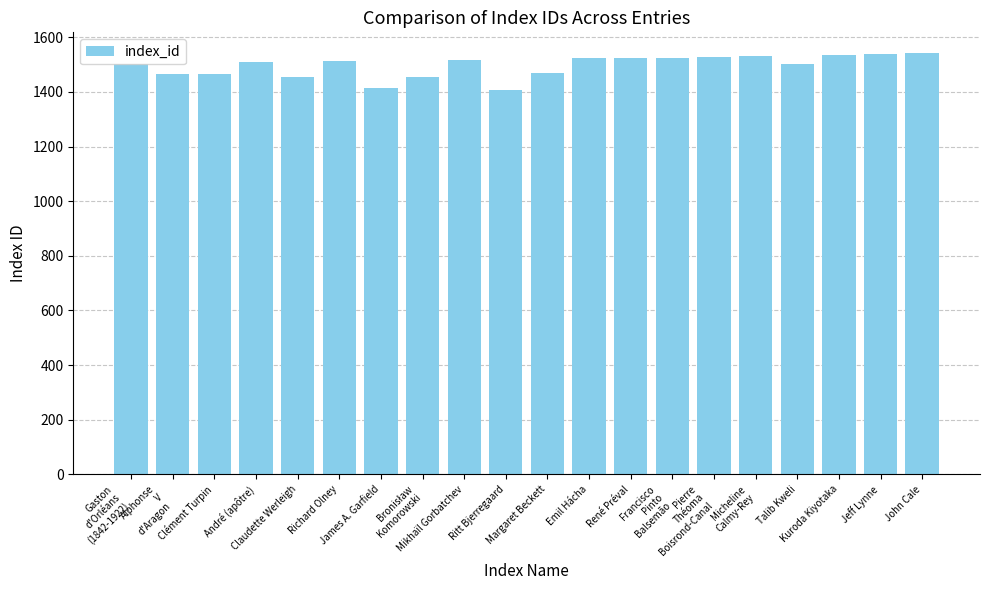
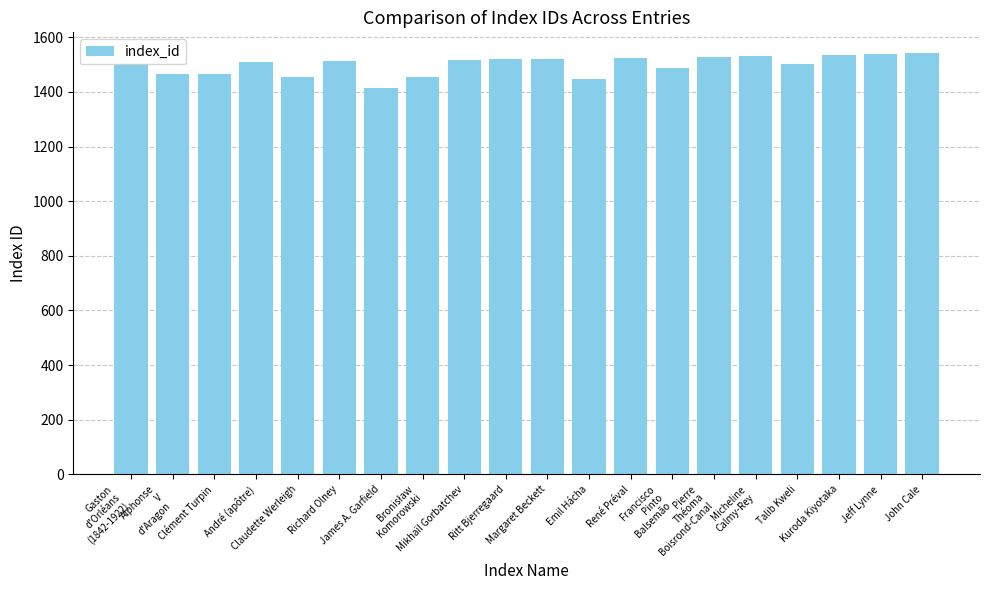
Ritt Bjerregaard: 1410 -> 1520
Margaret Beckett: 1470 -> 1520
Emil Hácha: 1520 -> 1450
Francisco Pinto Balsemão: 1530 -> 1490
